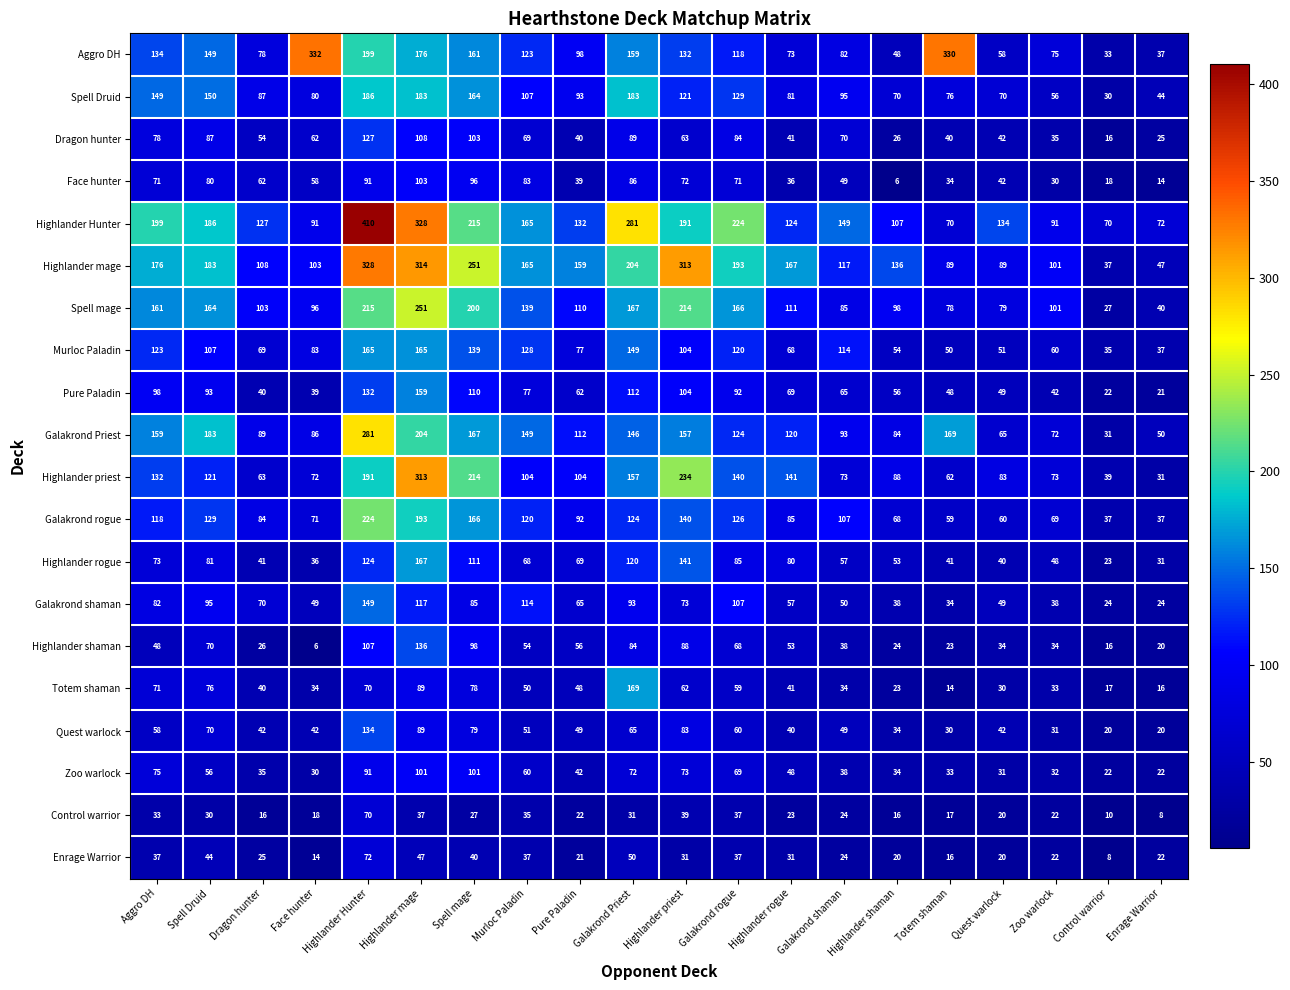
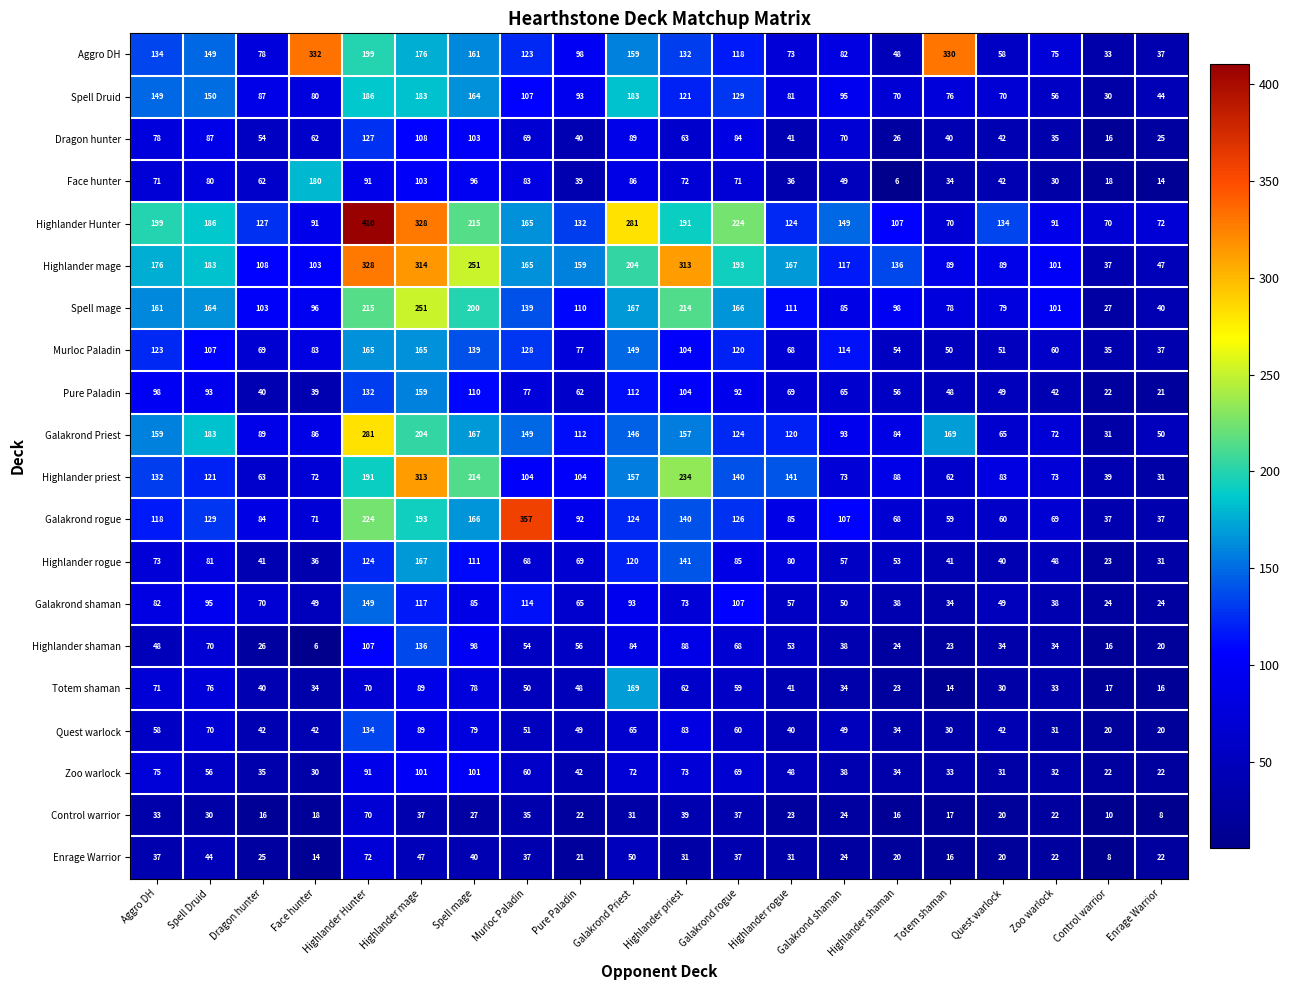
Face hunter, Face hunter: 58 -> 180
Galakrond rogue, Murloc Paladin: 120 -> 357
